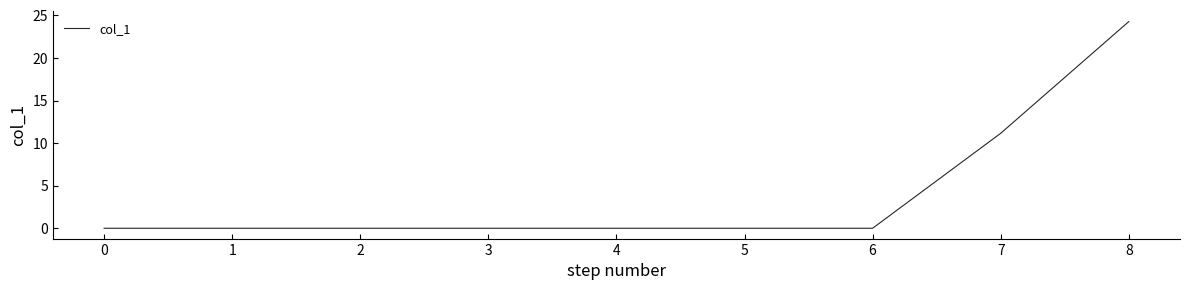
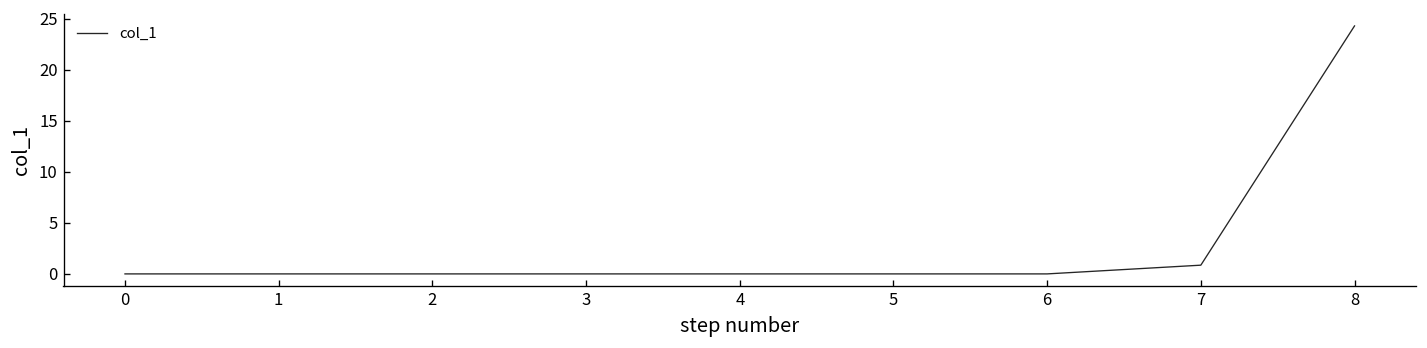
7: 11 -> 1
